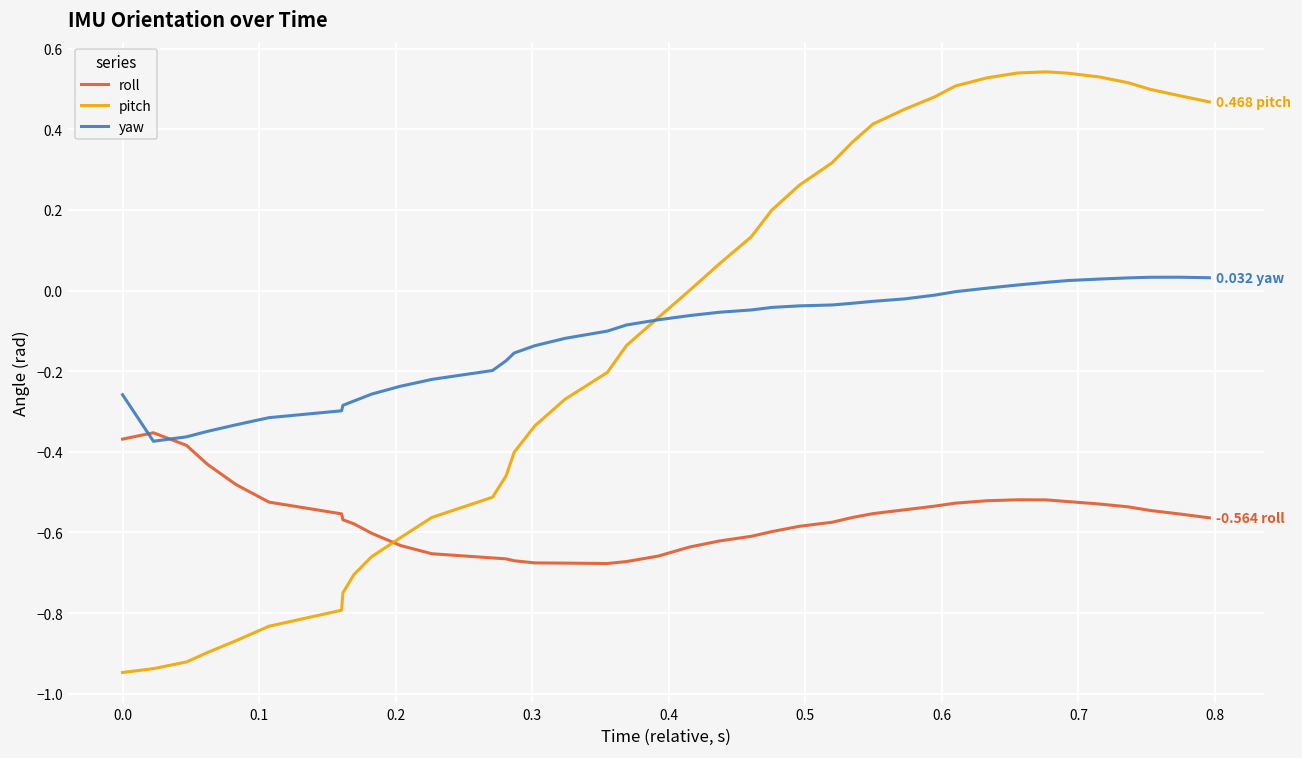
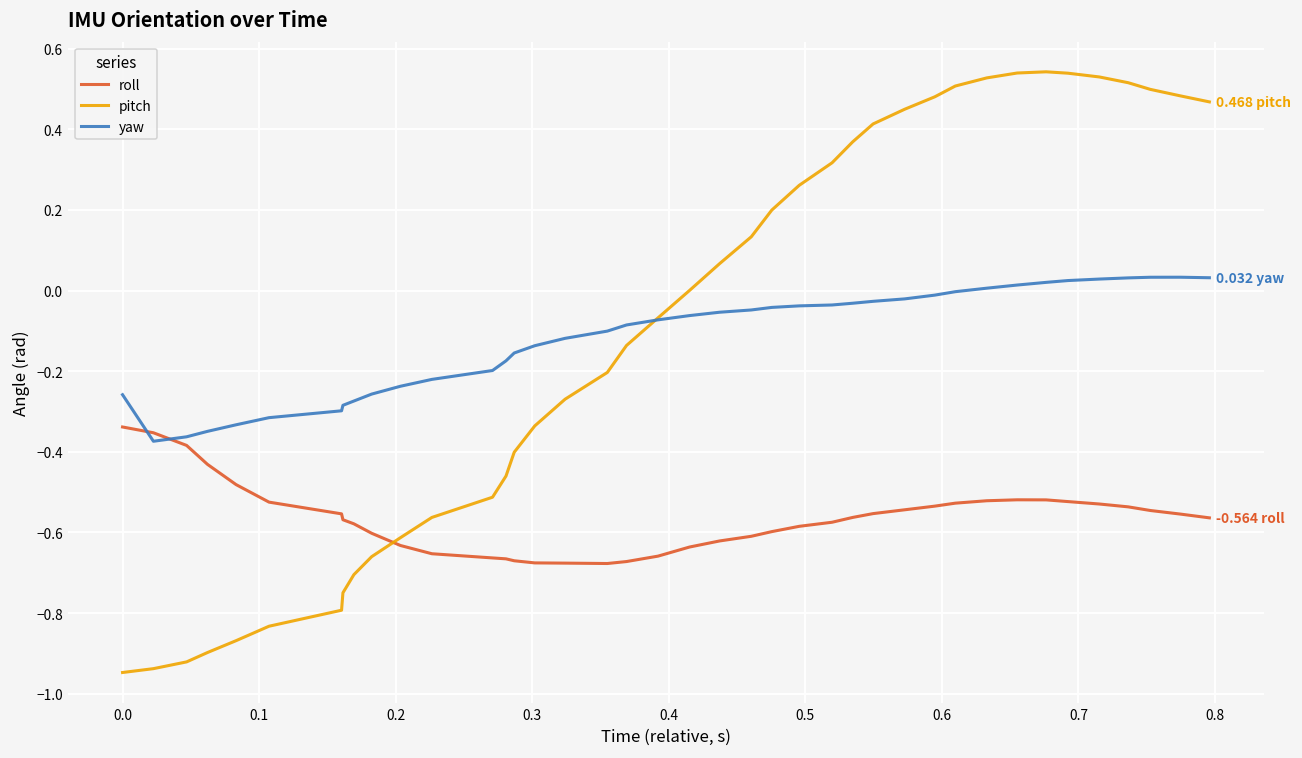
roll, 0.0: -0.37 -> -0.34
